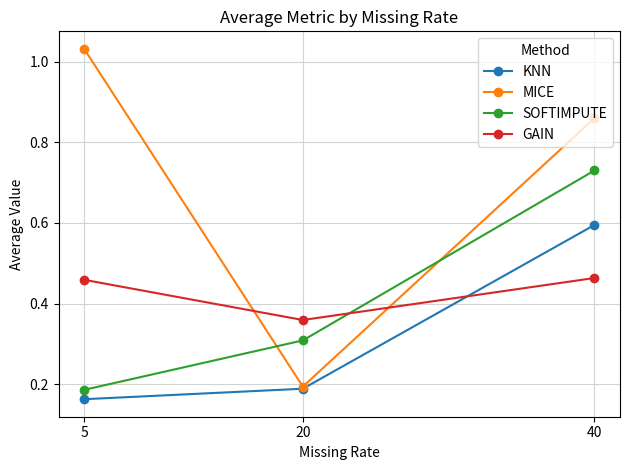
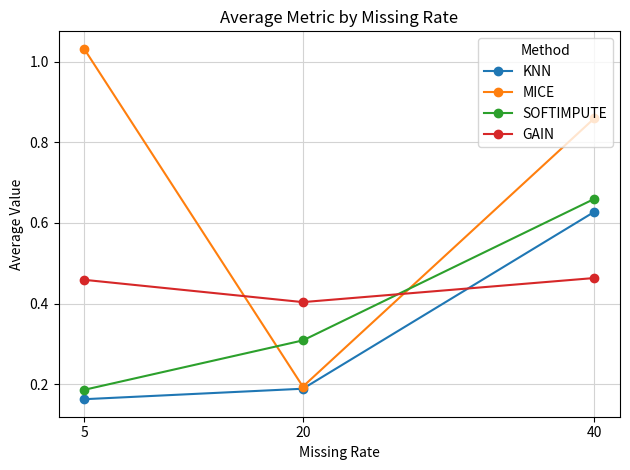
GAIN, 20: 0.36 -> 0.40
KNN, 40: 0.59 -> 0.63
SOFTIMPUTE, 40: 0.73 -> 0.66
